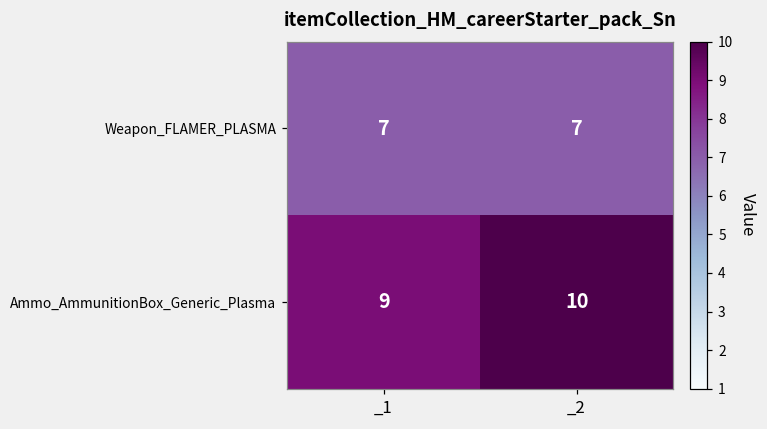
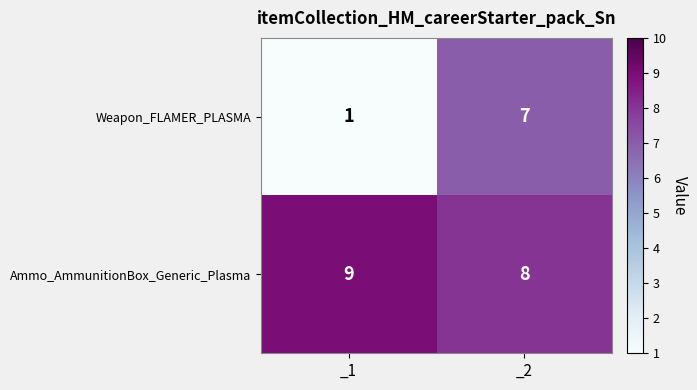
Weapon_FLAMER_PLASMA, _1: 7 -> 1
Ammo_AmmunitionBox_Generic_Plasma, _2: 10 -> 8
